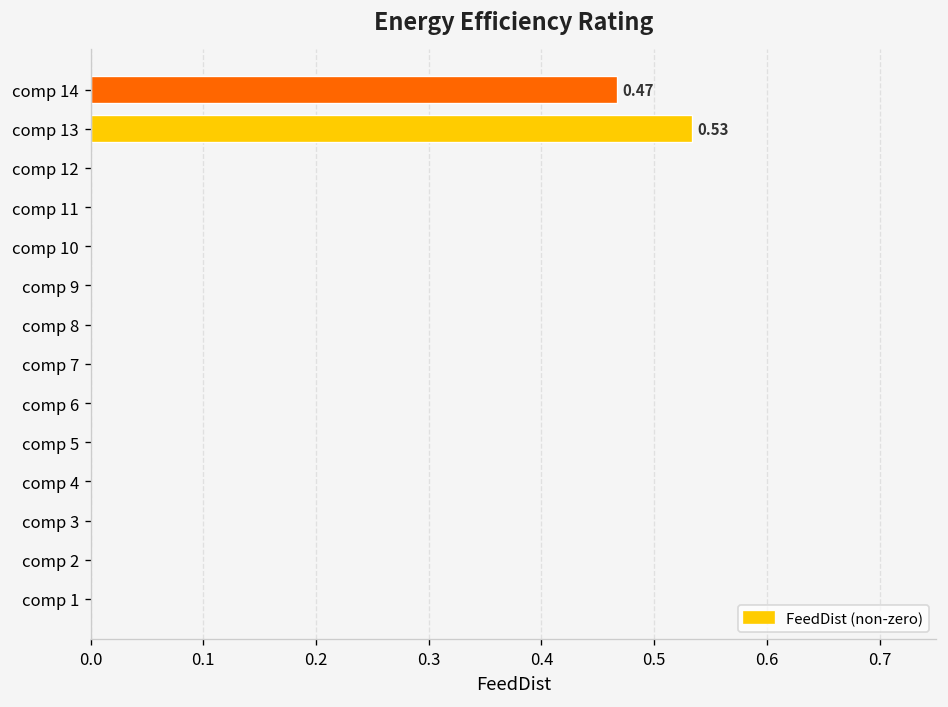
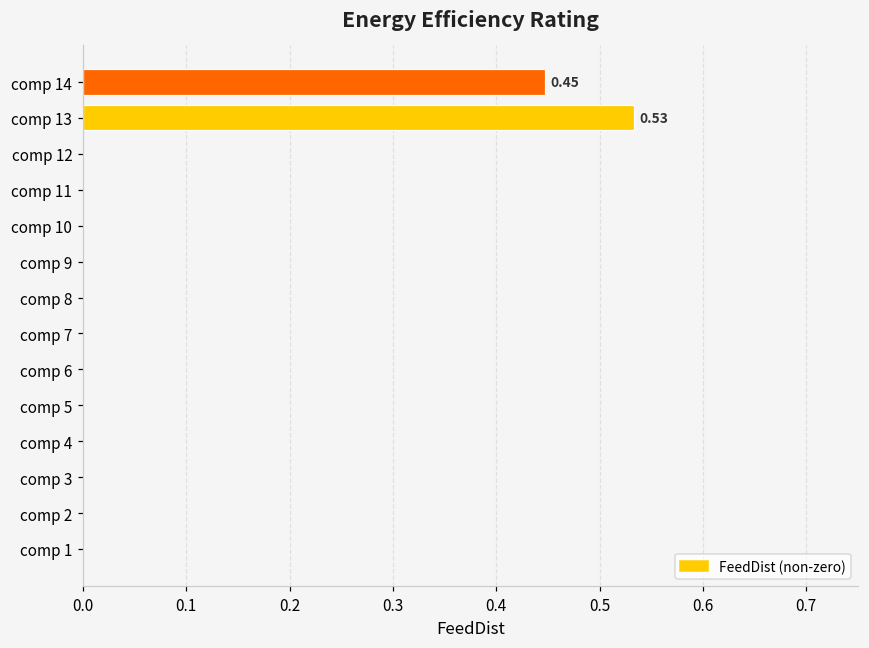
comp 14: 0.47 -> 0.45
